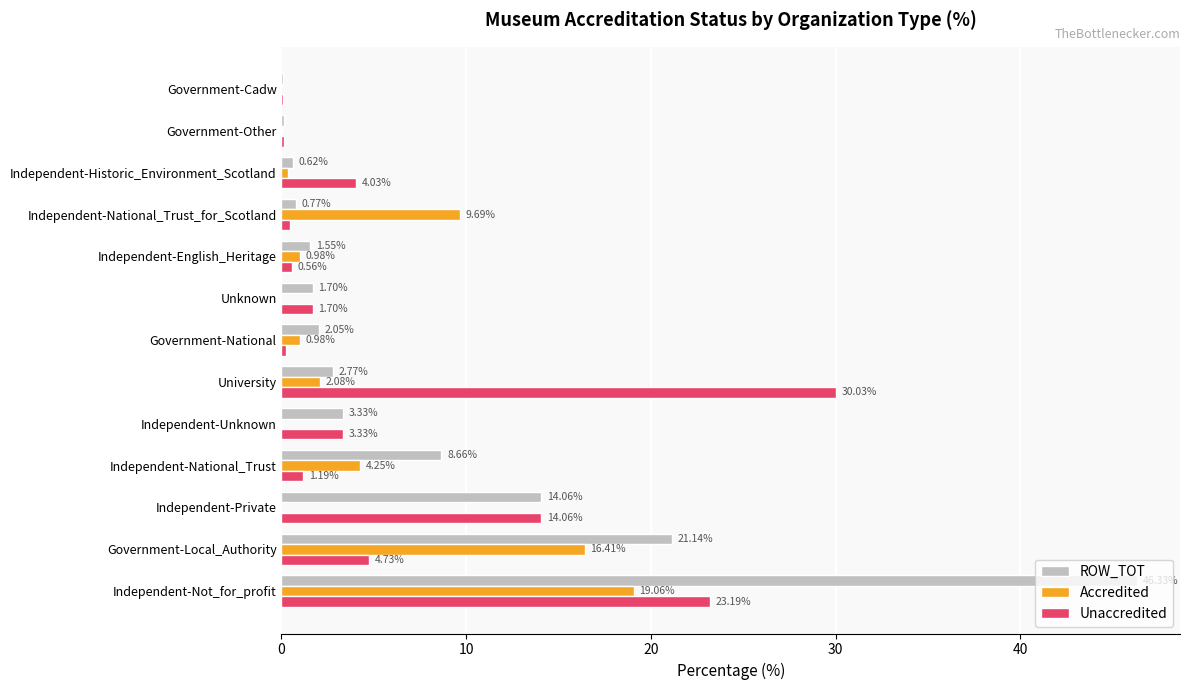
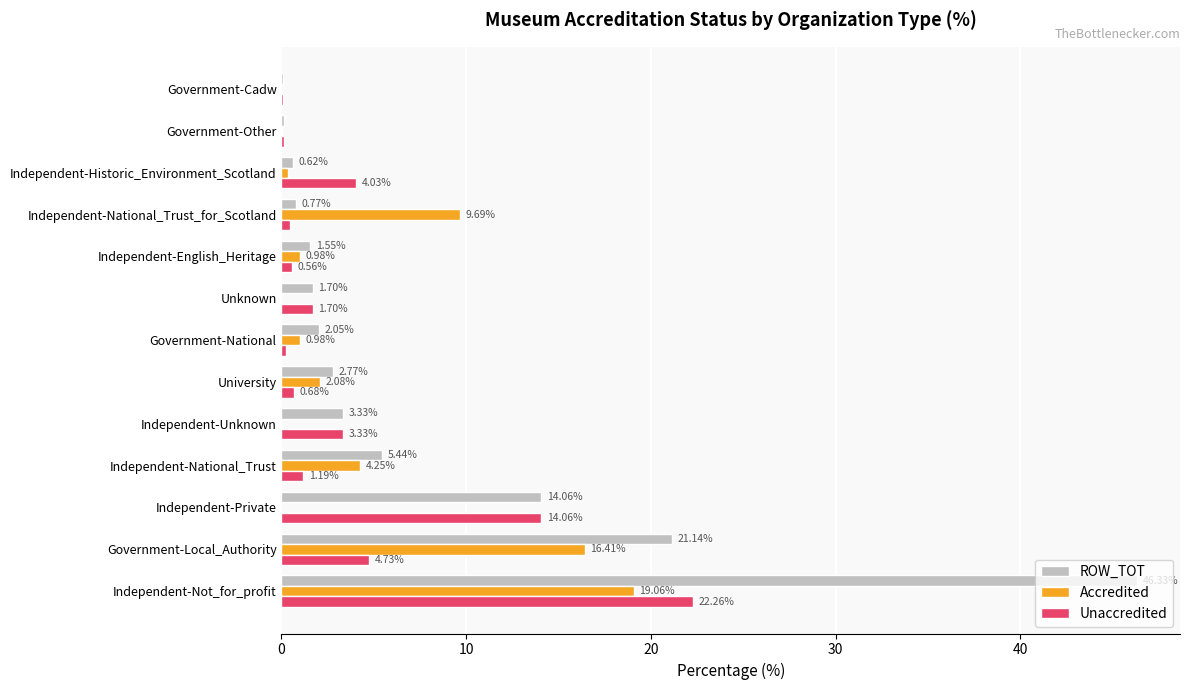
Unaccredited, University: 30.03% -> 0.68%
ROW_TOT, Independent-National_Trust: 8.66% -> 5.44%
Unaccredited, Independent-Not_for_profit: 23.19% -> 22.26%
